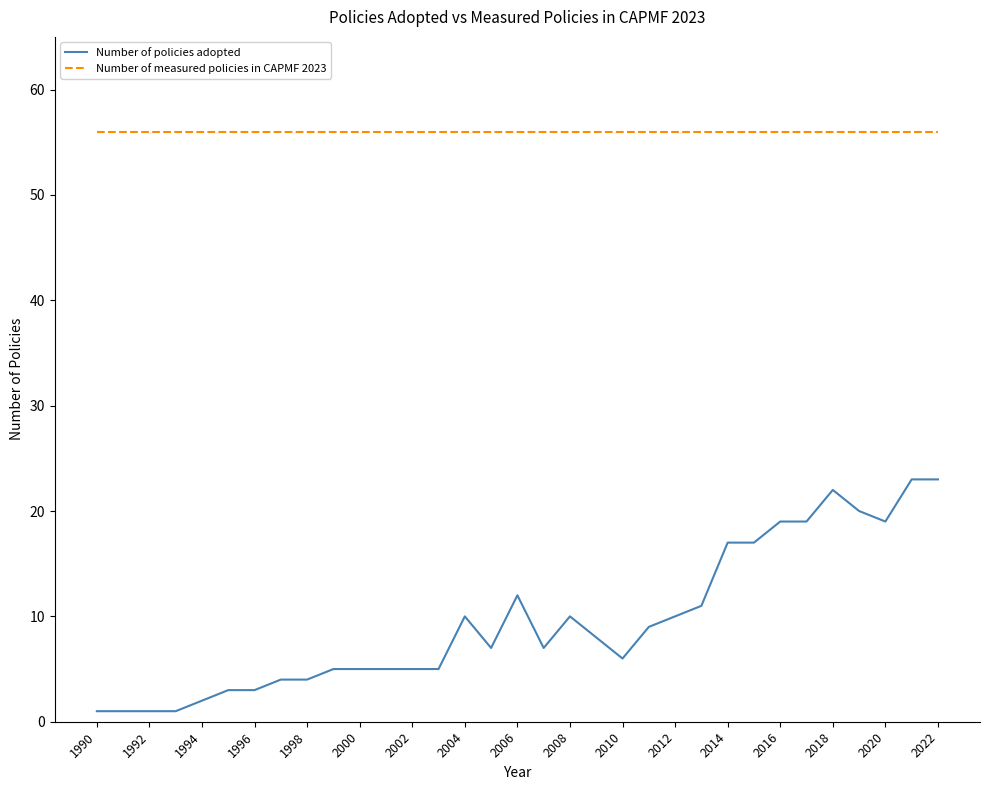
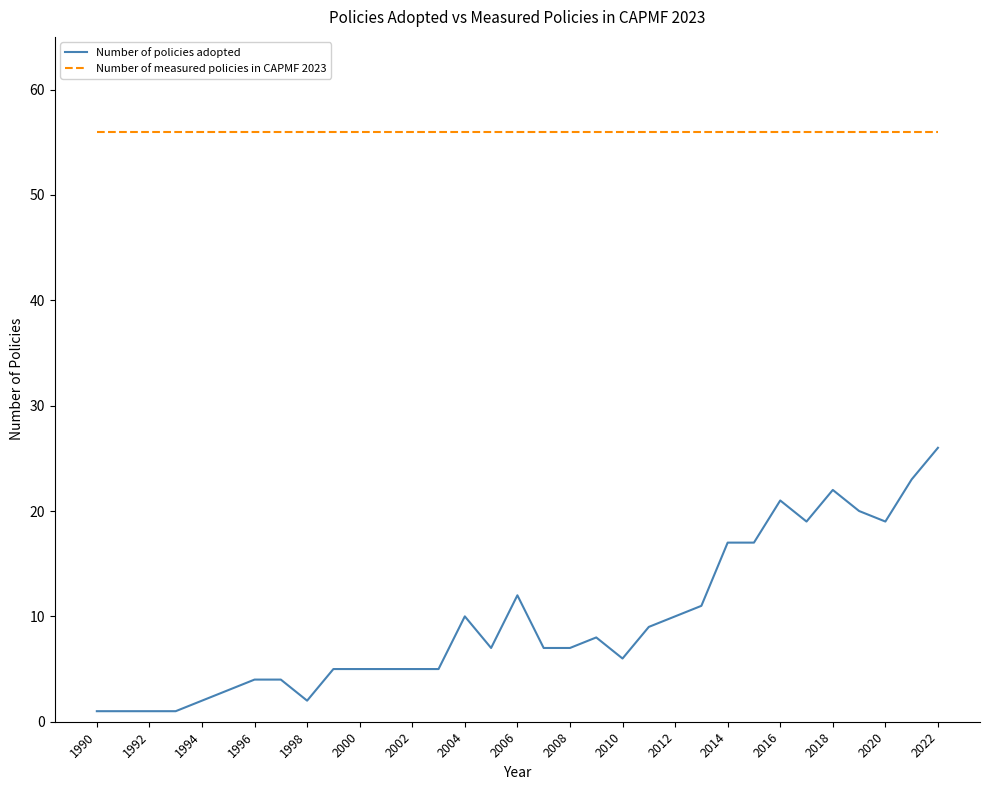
Number of policies adopted, 1996: 3 -> 4
Number of policies adopted, 1998: 4 -> 2
Number of policies adopted, 2008: 10 -> 7
Number of policies adopted, 2016: 19 -> 21
Number of policies adopted, 2022: 23 -> 26
